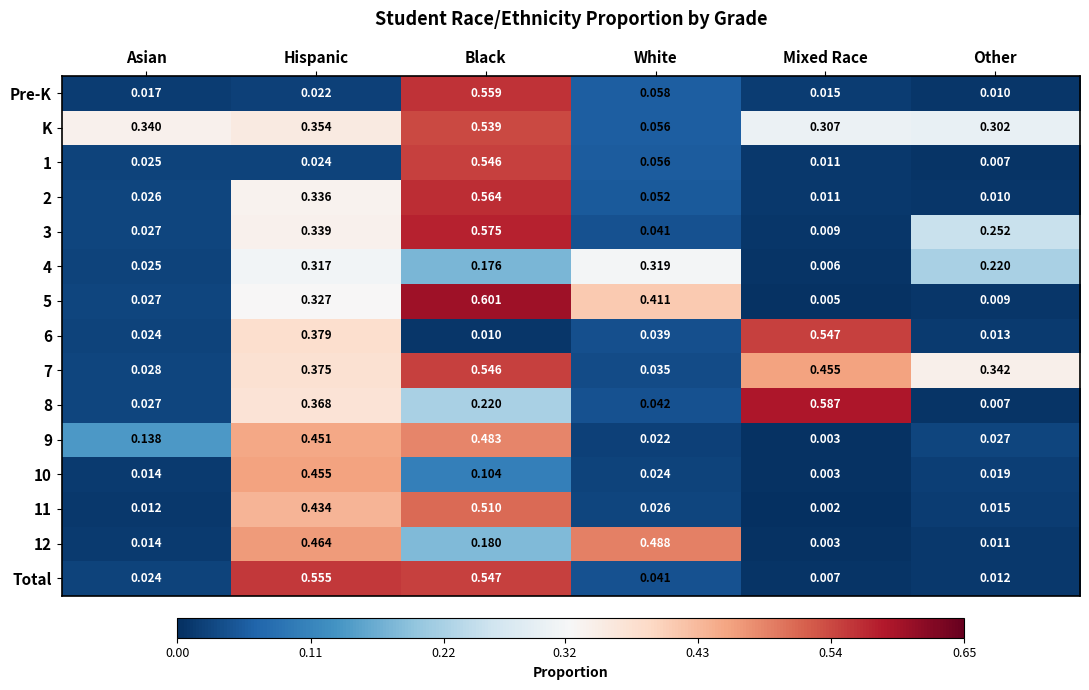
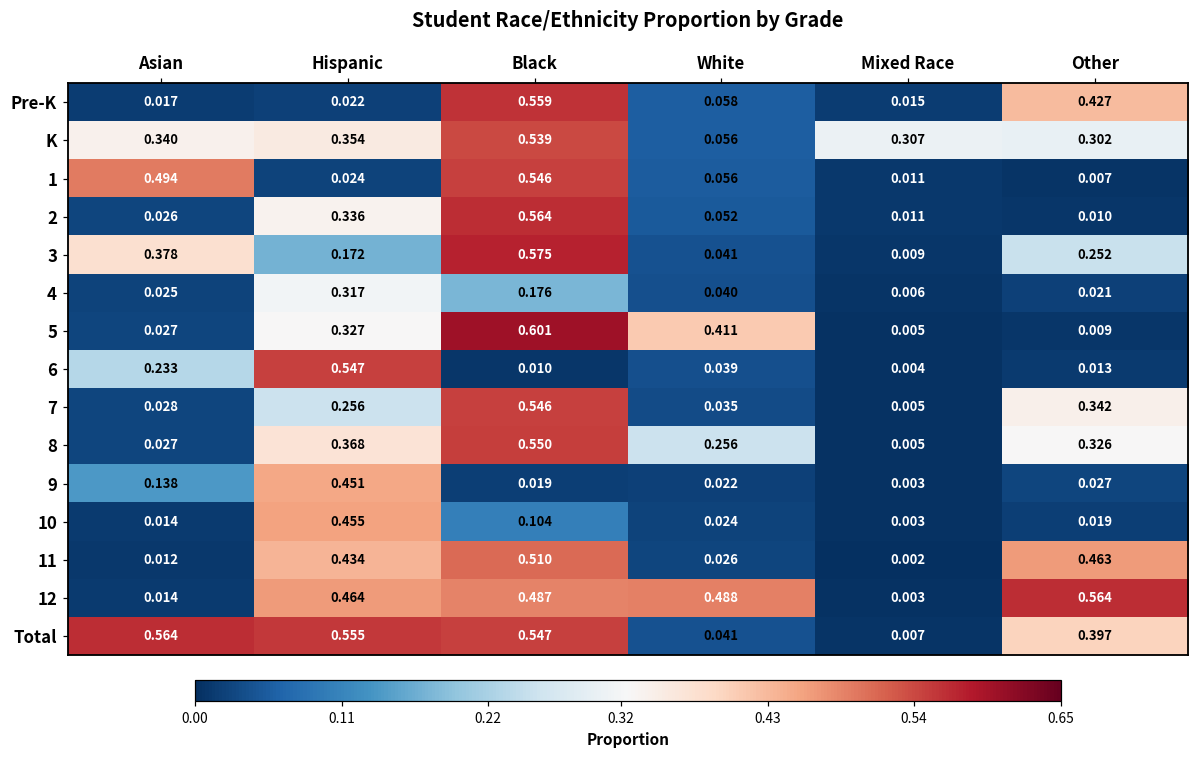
Pre-K, Other: 0.010 -> 0.427
1, Asian: 0.025 -> 0.494
3, Asian: 0.027 -> 0.378
3, Hispanic: 0.339 -> 0.172
4, White: 0.319 -> 0.040
4, Other: 0.220 -> 0.021
6, Asian: 0.024 -> 0.233
6, Hispanic: 0.379 -> 0.547
6, Mixed Race: 0.547 -> 0.004
7, Hispanic: 0.375 -> 0.256
7, Mixed Race: 0.455 -> 0.005
8, Black: 0.220 -> 0.550
8, White: 0.042 -> 0.256
8, Mixed Race: 0.587 -> 0.005
8, Other: 0.007 -> 0.326
9, Black: 0.483 -> 0.019
11, Other: 0.015 -> 0.463
12, Black: 0.180 -> 0.487
12, Other: 0.011 -> 0.564
Total, Asian: 0.024 -> 0.564
Total, Other: 0.012 -> 0.397
